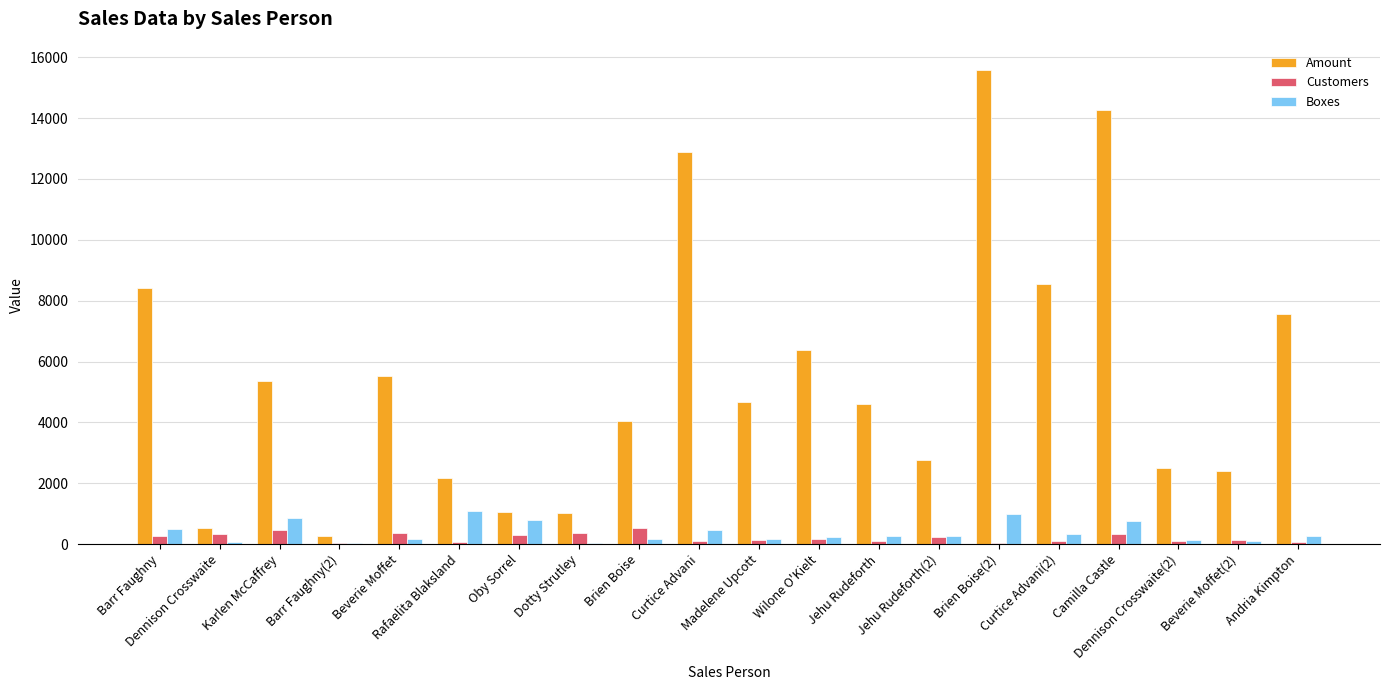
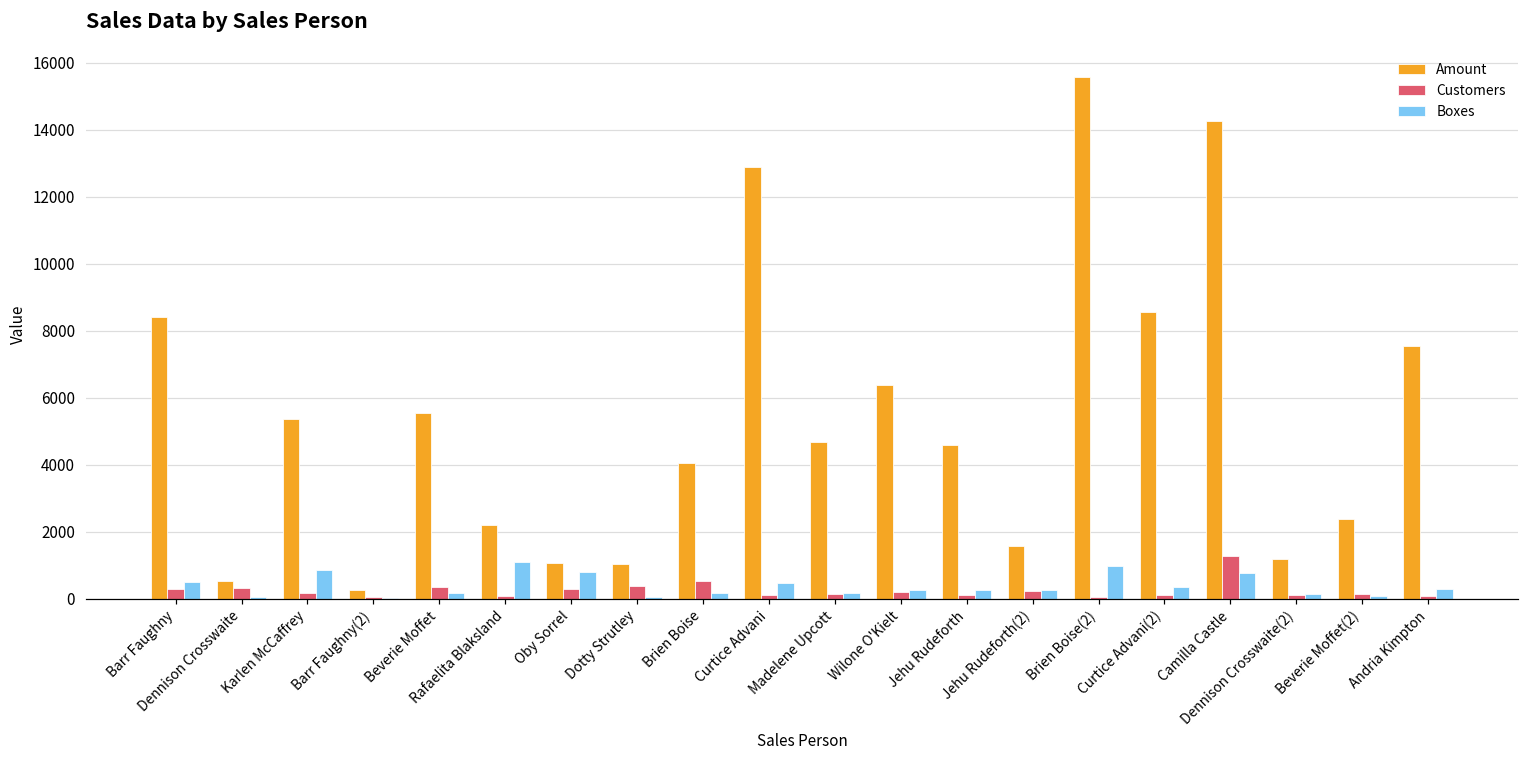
Customers, Karlen McCaffrey: 500 -> 200
Amount, Jehu Rudeforth(2): 2800 -> 1600
Customers, Camilla Castle: 300 -> 1300
Amount, Dennison Crosswaite(2): 2500 -> 1200
